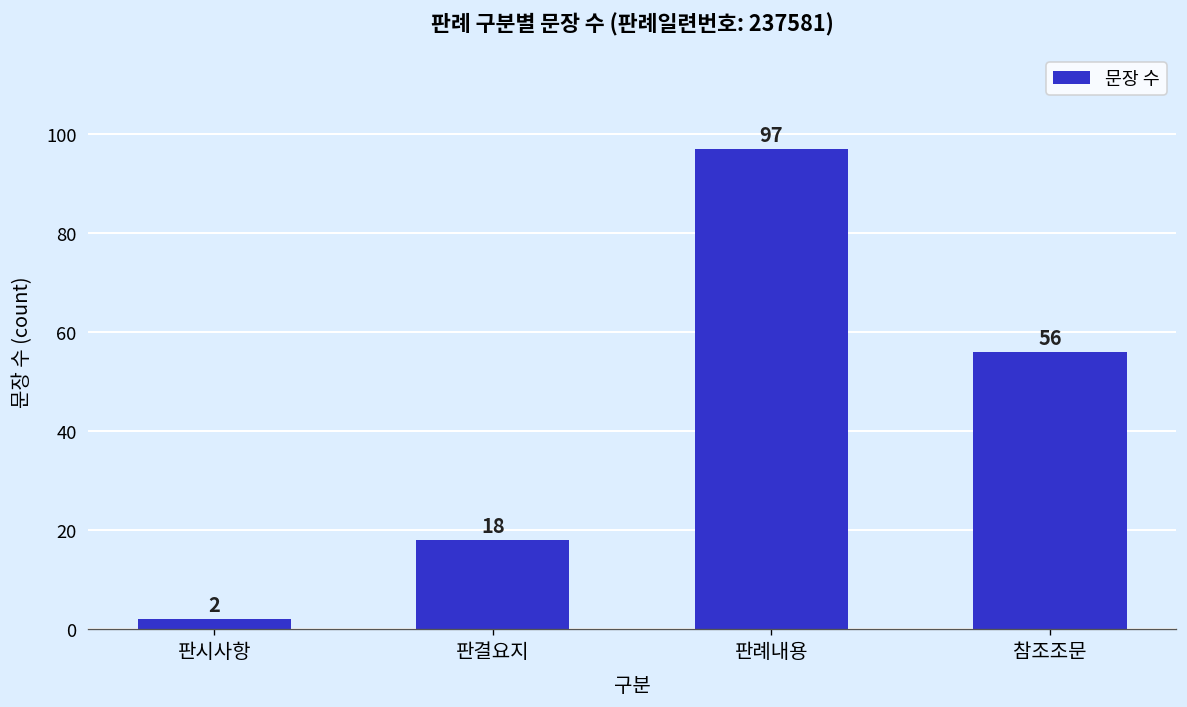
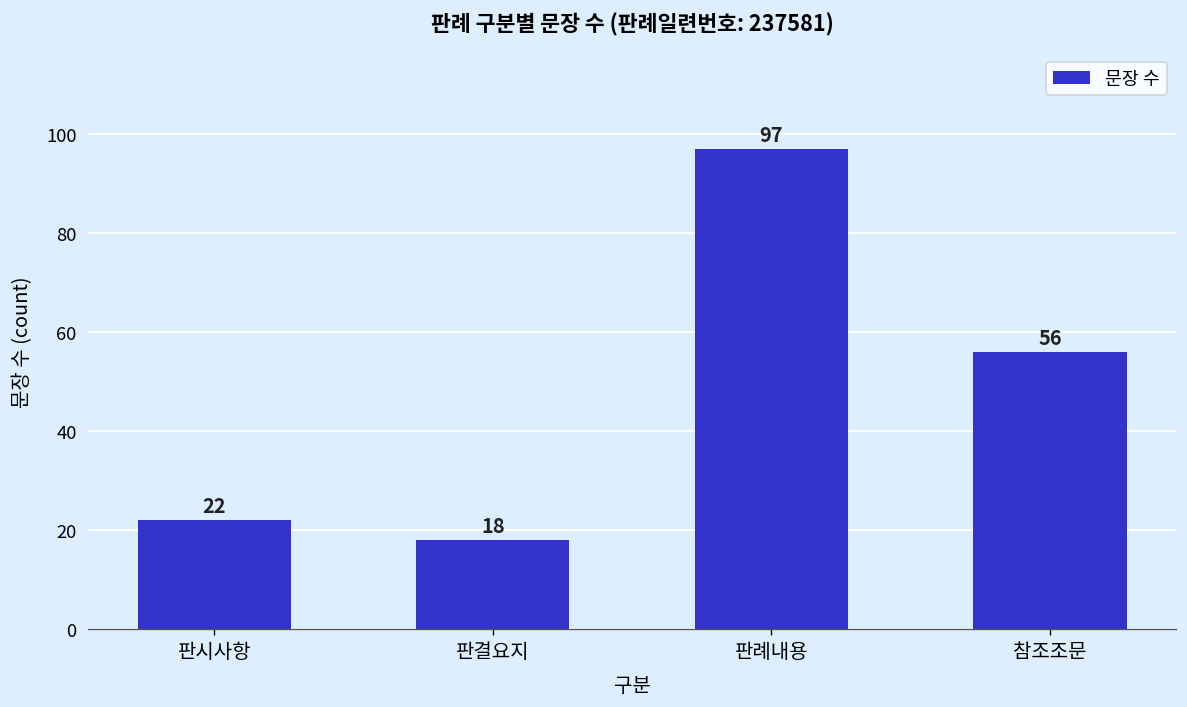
판시사항: 2 -> 22
